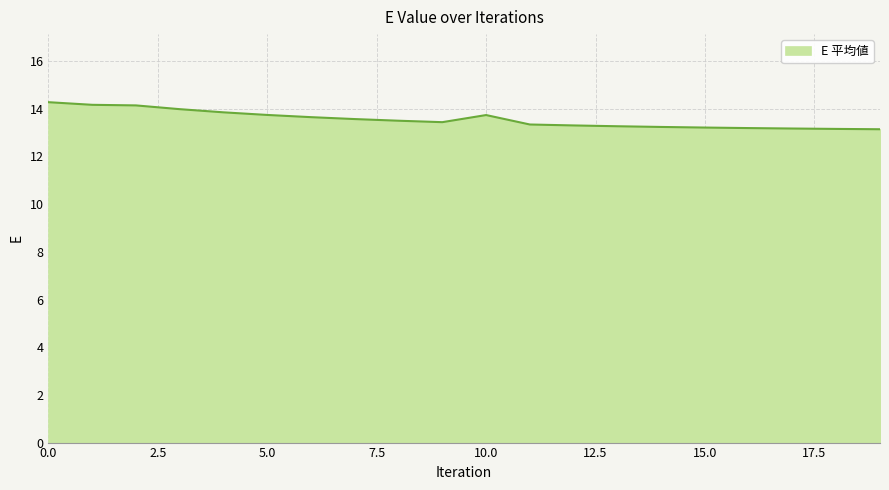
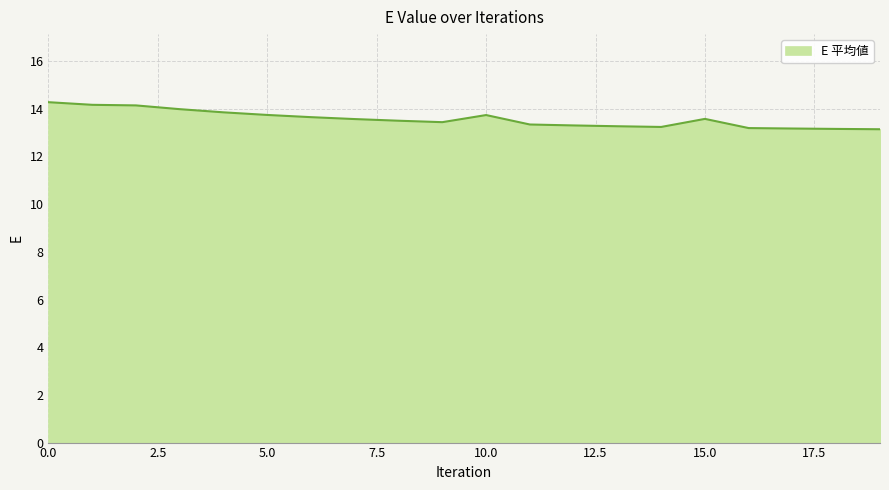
15.0: 13.2 -> 13.6
